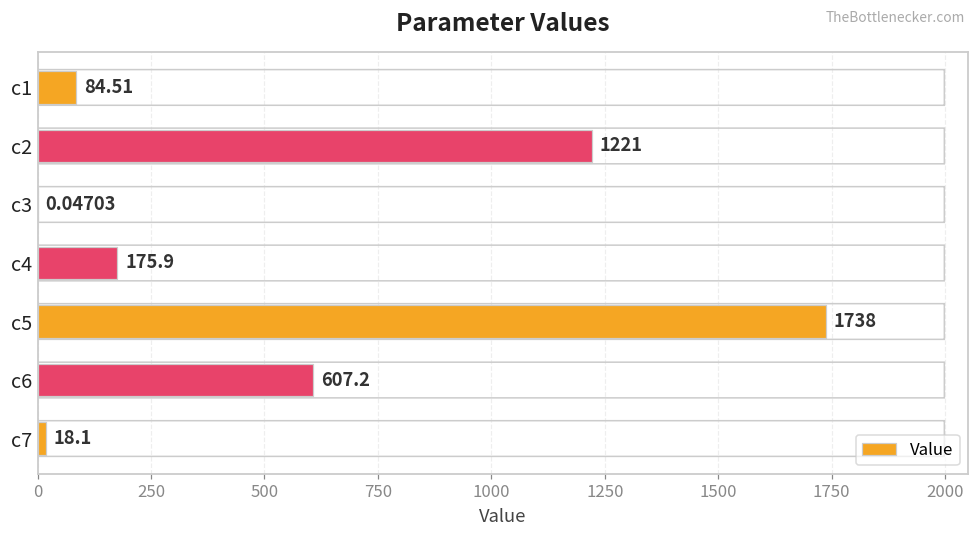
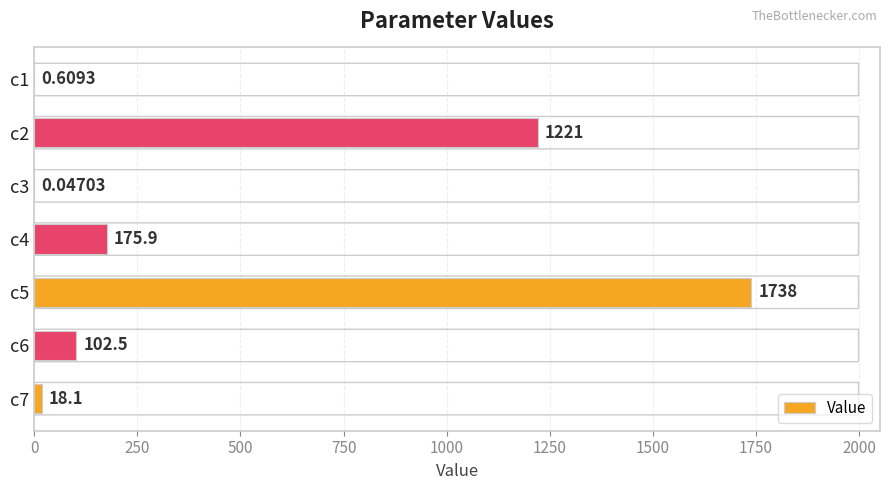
c1: 84.51 -> 0.6093
c6: 607.2 -> 102.5
